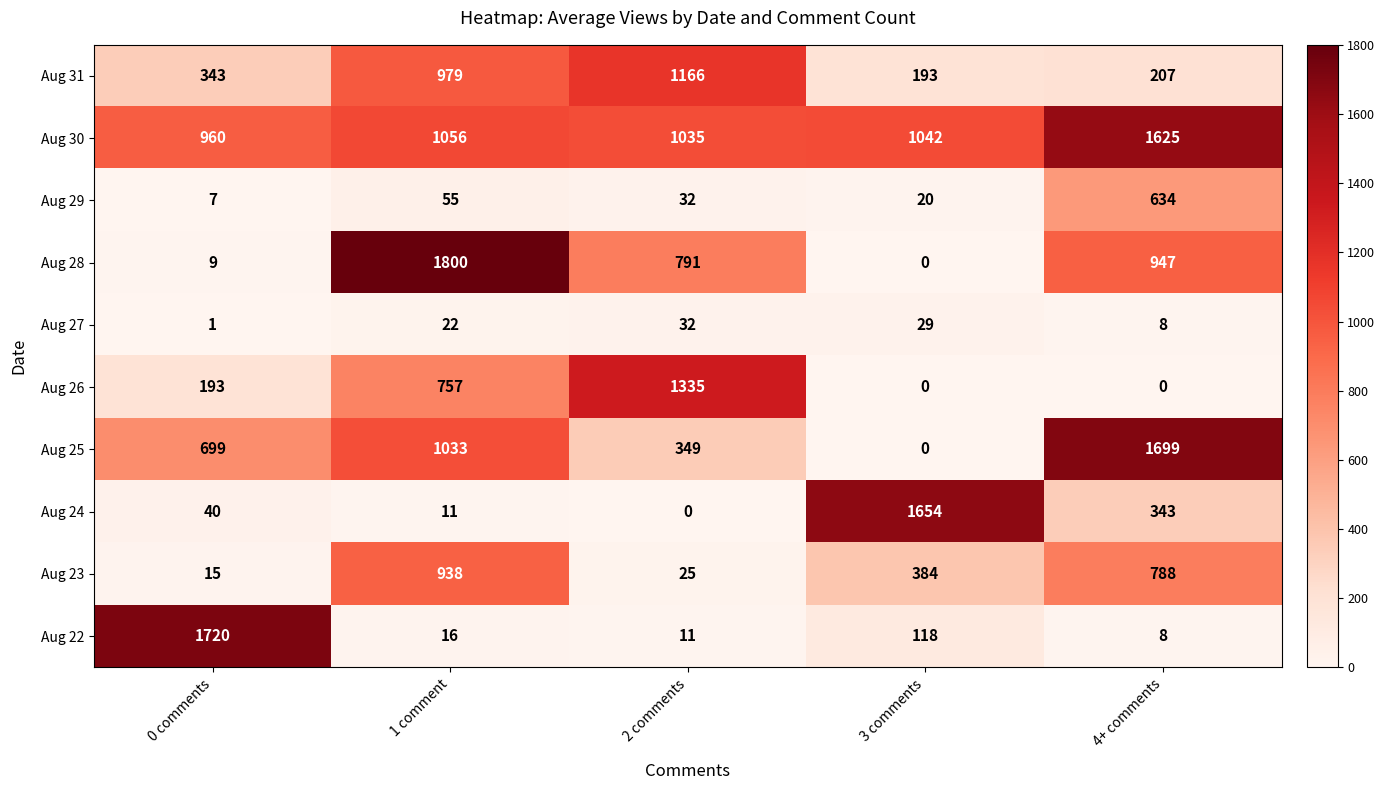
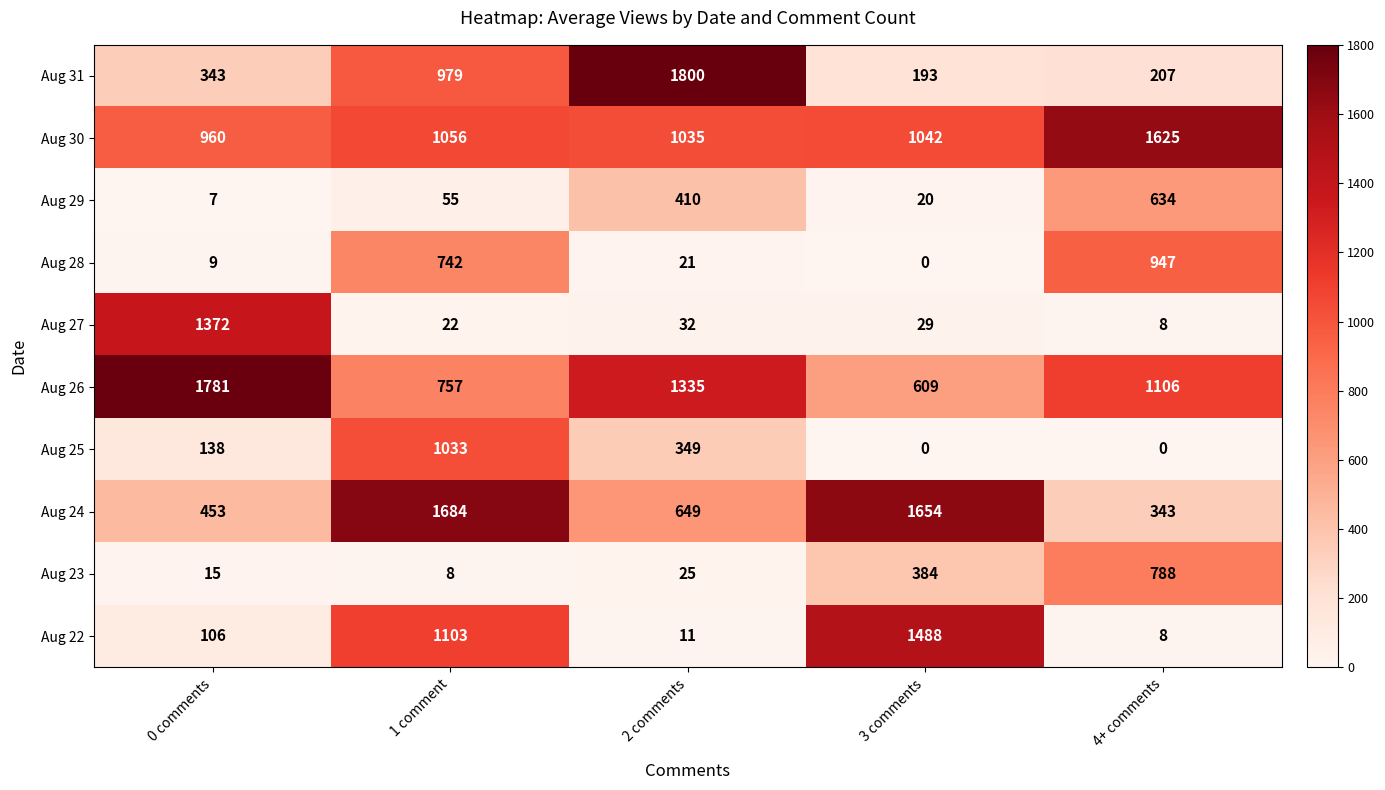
Aug 31, 2 comments: 1166 -> 1800
Aug 29, 2 comments: 32 -> 410
Aug 28, 1 comment: 1800 -> 742
Aug 28, 2 comments: 791 -> 21
Aug 27, 0 comments: 1 -> 1372
Aug 26, 0 comments: 193 -> 1781
Aug 26, 3 comments: 0 -> 609
Aug 26, 4+ comments: 0 -> 1106
Aug 25, 0 comments: 699 -> 138
Aug 25, 4+ comments: 1699 -> 0
Aug 24, 0 comments: 40 -> 453
Aug 24, 1 comment: 11 -> 1684
Aug 24, 2 comments: 0 -> 649
Aug 23, 1 comment: 938 -> 8
Aug 22, 0 comments: 1720 -> 106
Aug 22, 1 comment: 16 -> 1103
Aug 22, 3 comments: 118 -> 1488
